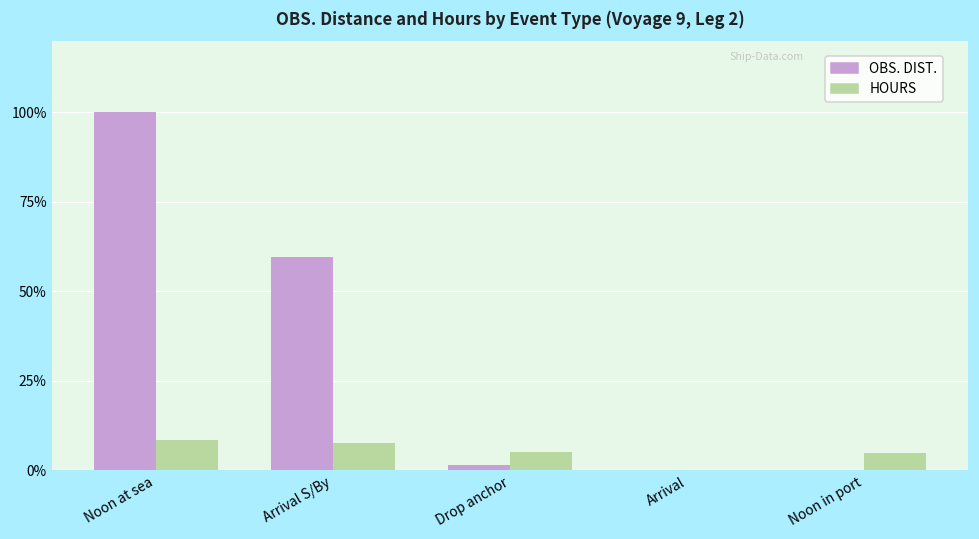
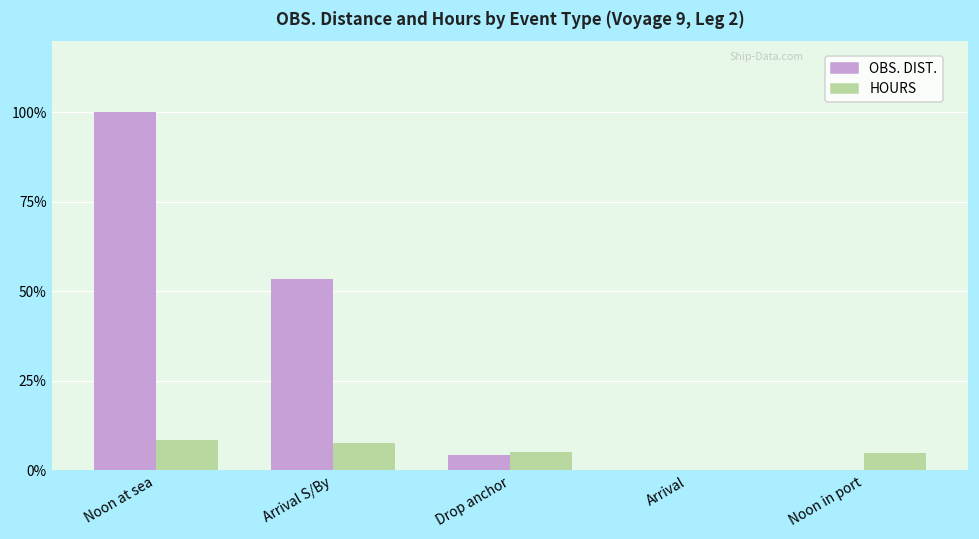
OBS. DIST., Arrival S/By: 60% -> 53%
OBS. DIST., Drop anchor: 2% -> 4%
